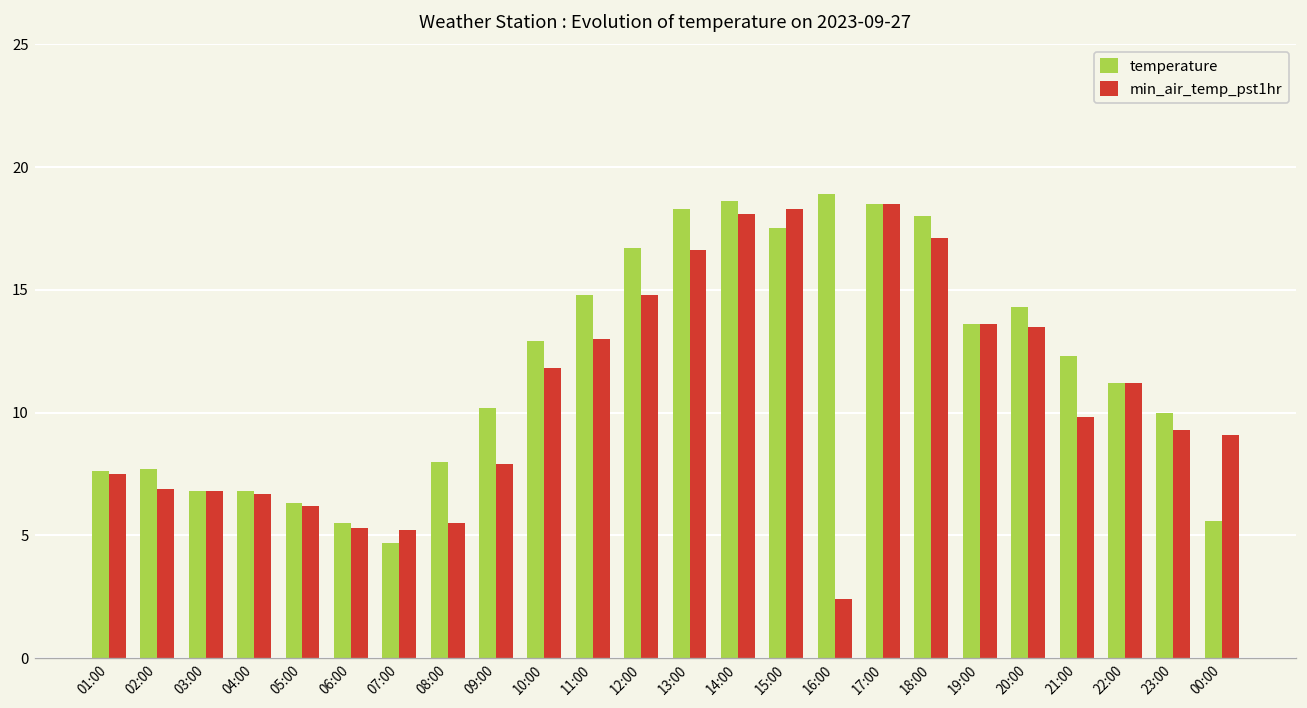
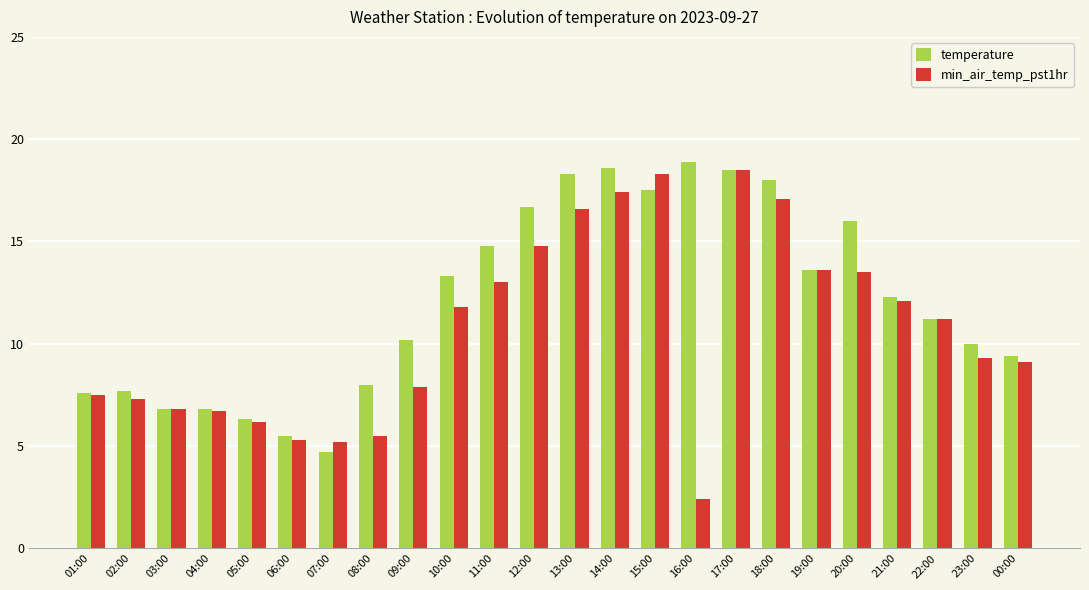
min_air_temp_pst1hr, 02:00: 6.9 -> 7.3
temperature, 10:00: 12.9 -> 13.3
min_air_temp_pst1hr, 14:00: 18.1 -> 17.4
temperature, 20:00: 14.3 -> 16.0
min_air_temp_pst1hr, 21:00: 9.8 -> 12.1
temperature, 00:00: 5.6 -> 9.4
